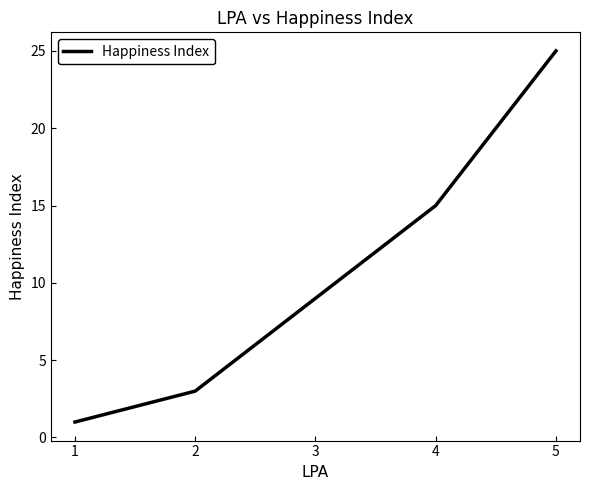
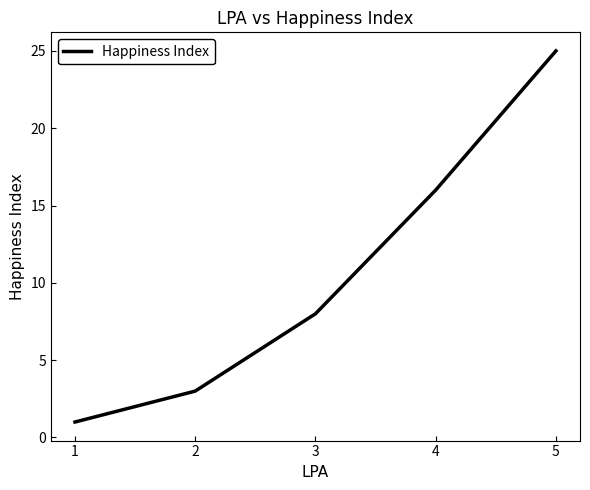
3: 9 -> 8
4: 15 -> 16
